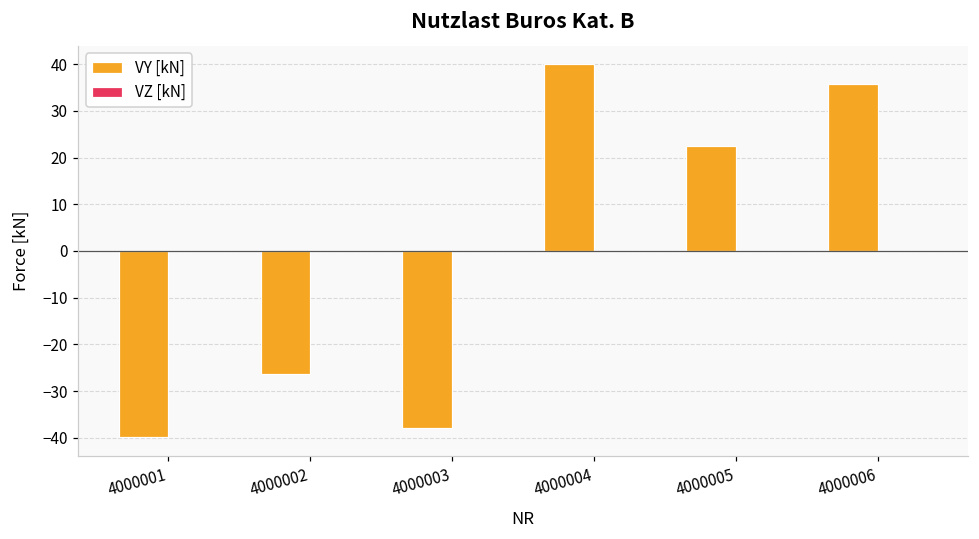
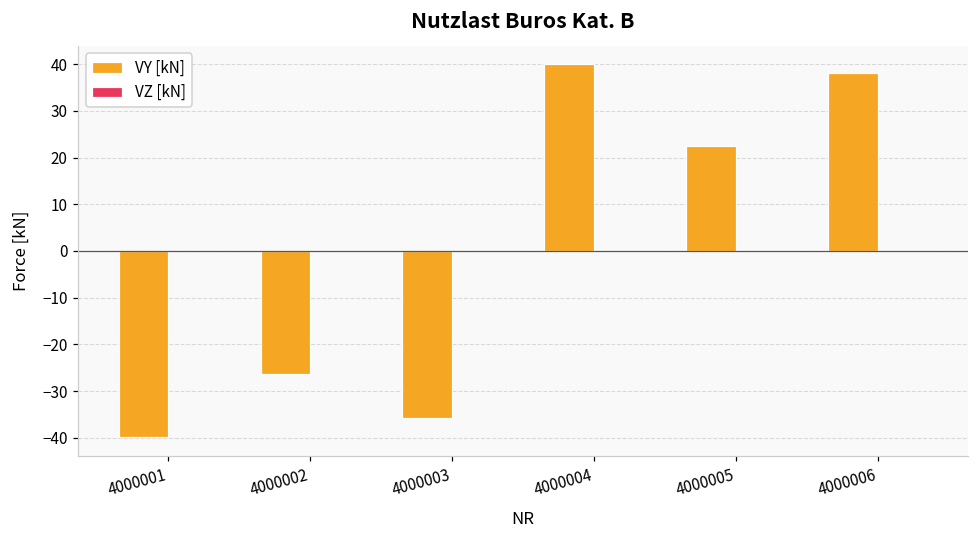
VY [kN], 4000003: -38 -> -36
VY [kN], 4000006: 36 -> 38
